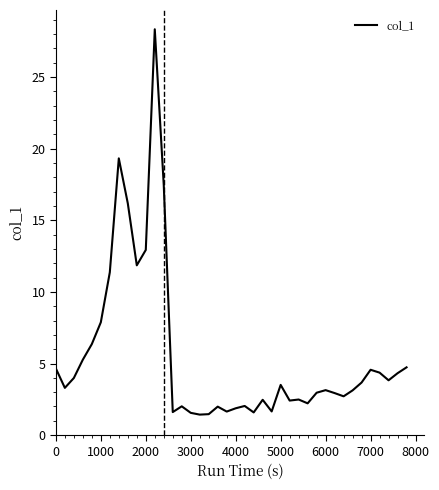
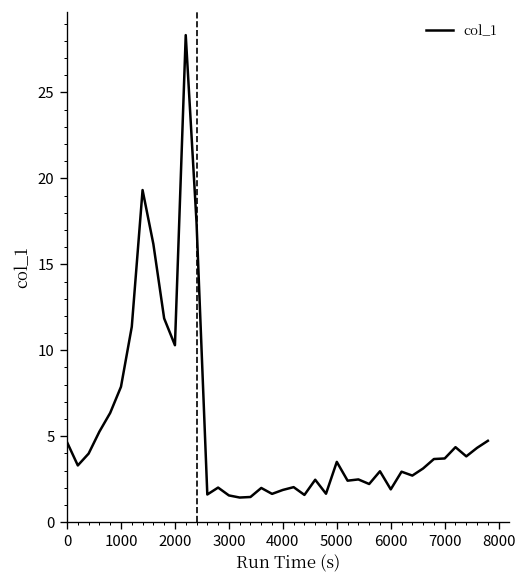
2000: 12.9 -> 10.3
6000: 3.1 -> 1.9
7000: 4.6 -> 3.7
